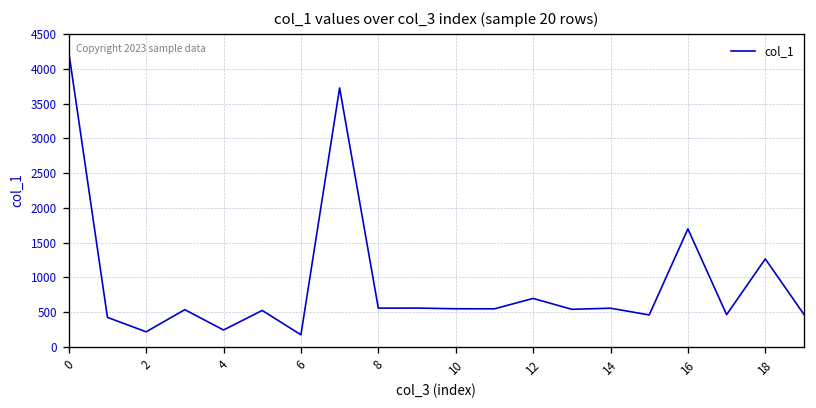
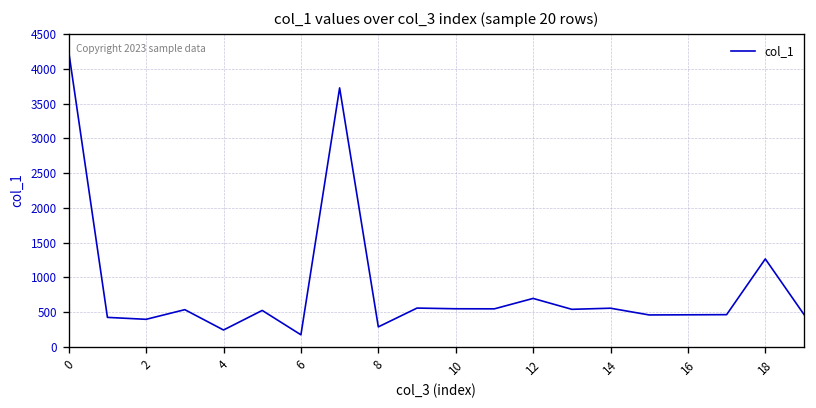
2: 200 -> 400
8: 600 -> 300
16: 1700 -> 500
